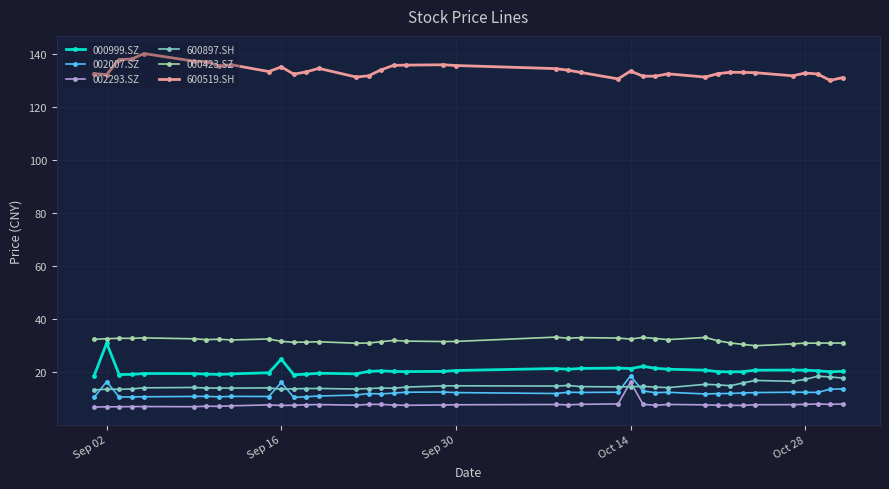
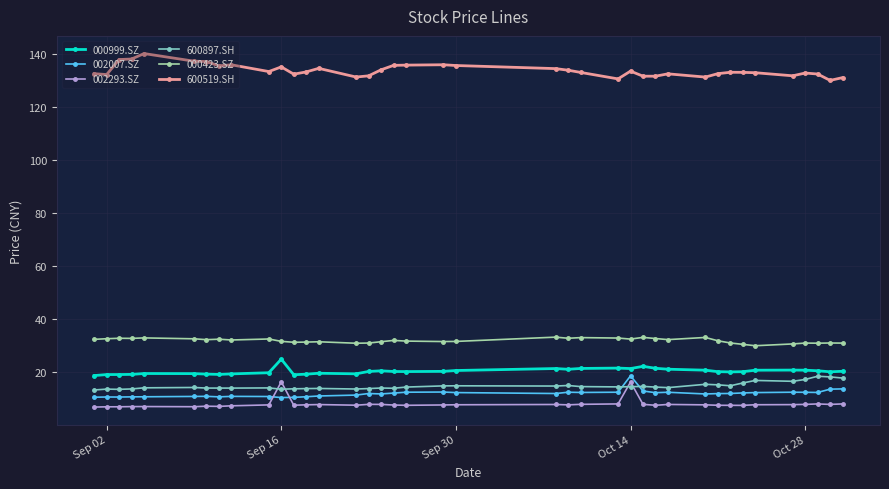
000999.SZ, Sep 02: 31 -> 19
002007.SZ, Sep 02: 17 -> 11
002007.SZ, Sep 16: 16 -> 11
002293.SZ, Sep 16: 8 -> 16
